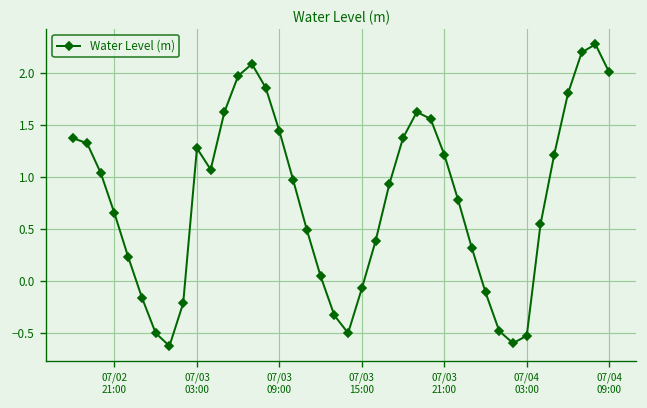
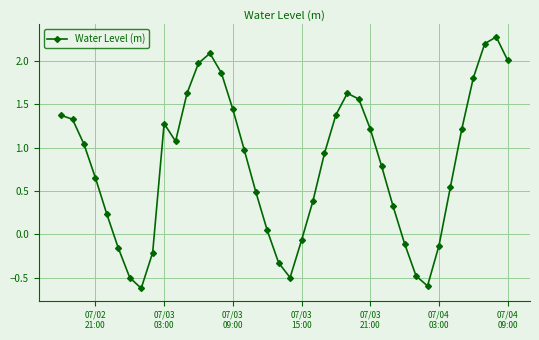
07/04 03:00: -0.5 -> -0.1
